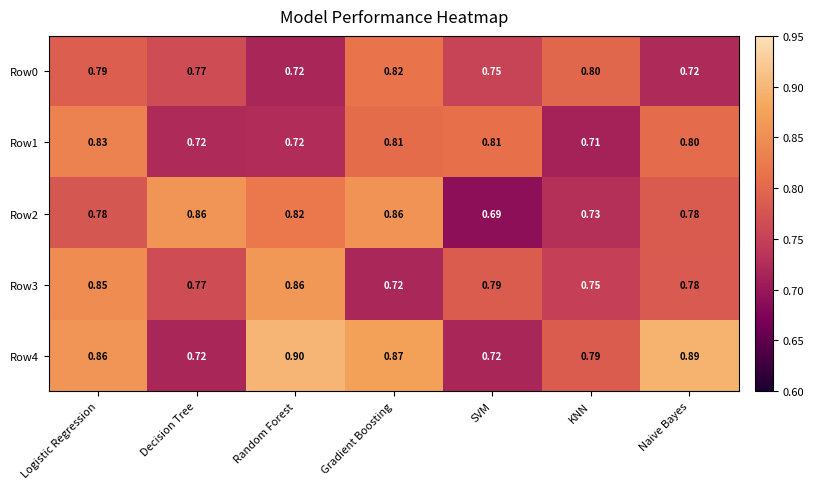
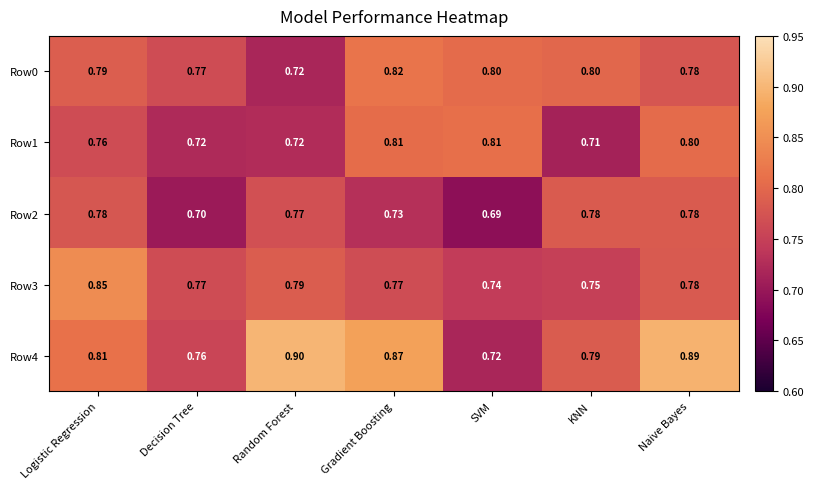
Row0, SVM: 0.75 -> 0.80
Row0, Naive Bayes: 0.72 -> 0.78
Row1, Logistic Regression: 0.83 -> 0.76
Row2, Decision Tree: 0.86 -> 0.70
Row2, Random Forest: 0.82 -> 0.77
Row2, Gradient Boosting: 0.86 -> 0.73
Row2, KNN: 0.73 -> 0.78
Row3, Random Forest: 0.86 -> 0.79
Row3, Gradient Boosting: 0.72 -> 0.77
Row3, SVM: 0.79 -> 0.74
Row4, Logistic Regression: 0.86 -> 0.81
Row4, Decision Tree: 0.72 -> 0.76
